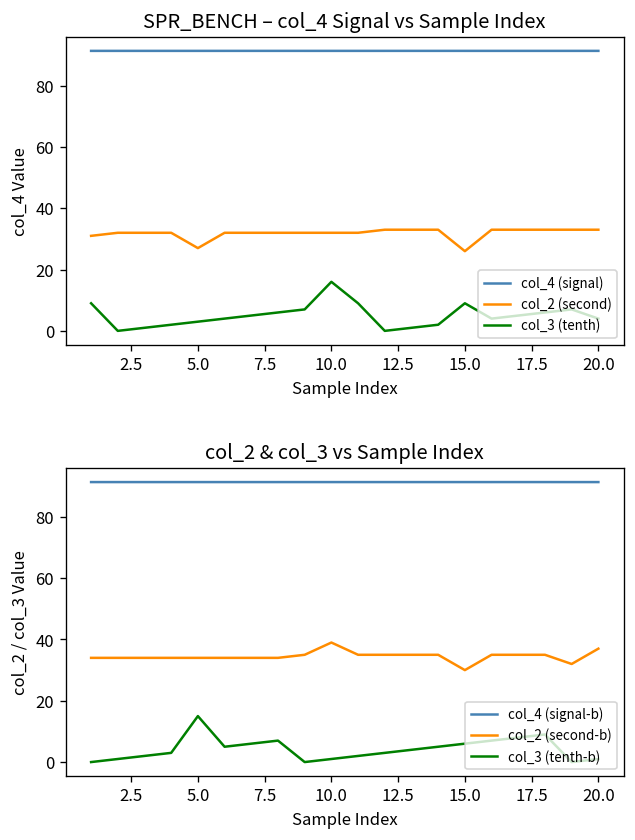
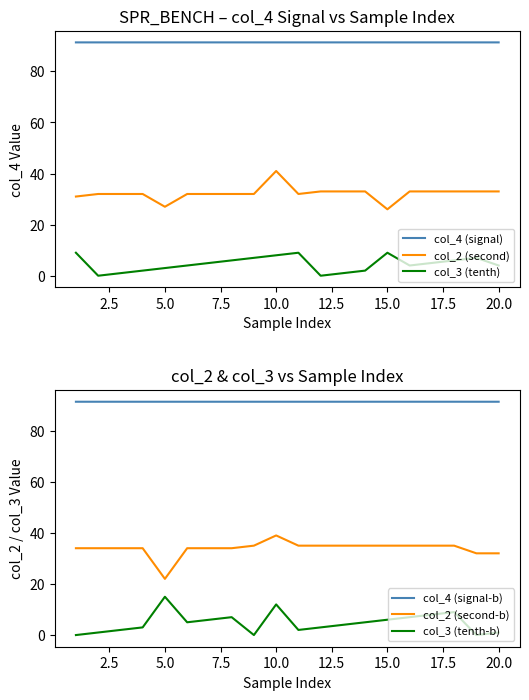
SPR_BENCH – col_4 Signal vs Sample Index, col_2 (second), 10.0: 32 -> 41
SPR_BENCH – col_4 Signal vs Sample Index, col_3 (tenth), 10.0: 16 -> 8
col_2 & col_3 vs Sample Index, col_2 (second-b), 5.0: 34 -> 22
col_2 & col_3 vs Sample Index, col_3 (tenth-b), 10.0: 1 -> 12
col_2 & col_3 vs Sample Index, col_2 (second-b), 15.0: 30 -> 35
col_2 & col_3 vs Sample Index, col_2 (second-b), 20.0: 37 -> 32
